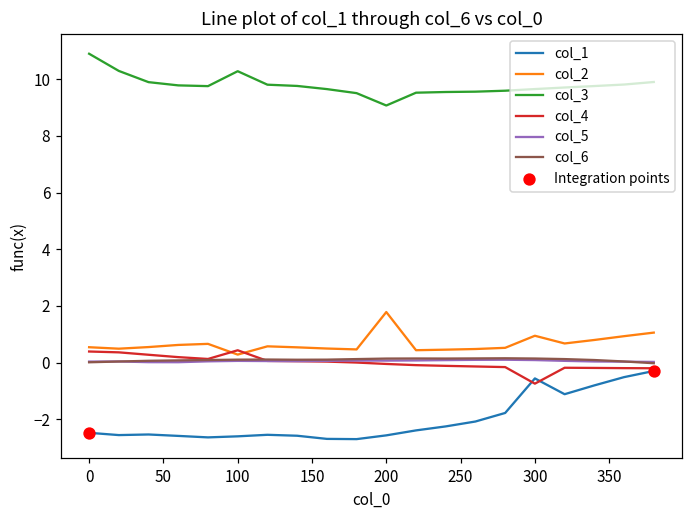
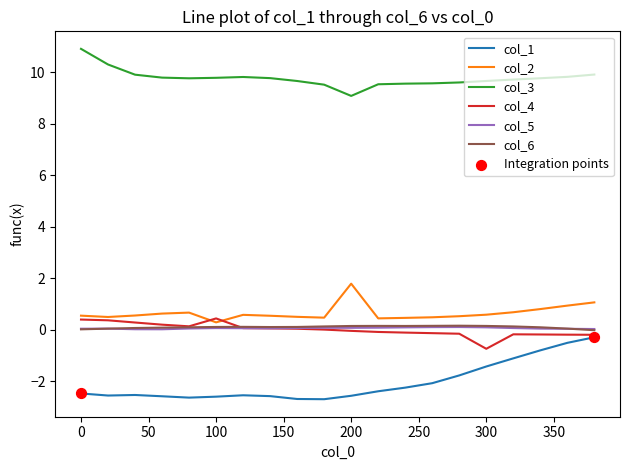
col_3, 100: 10.3 -> 9.8
col_1, 300: -0.6 -> -1.4
col_2, 300: 0.9 -> 0.6
